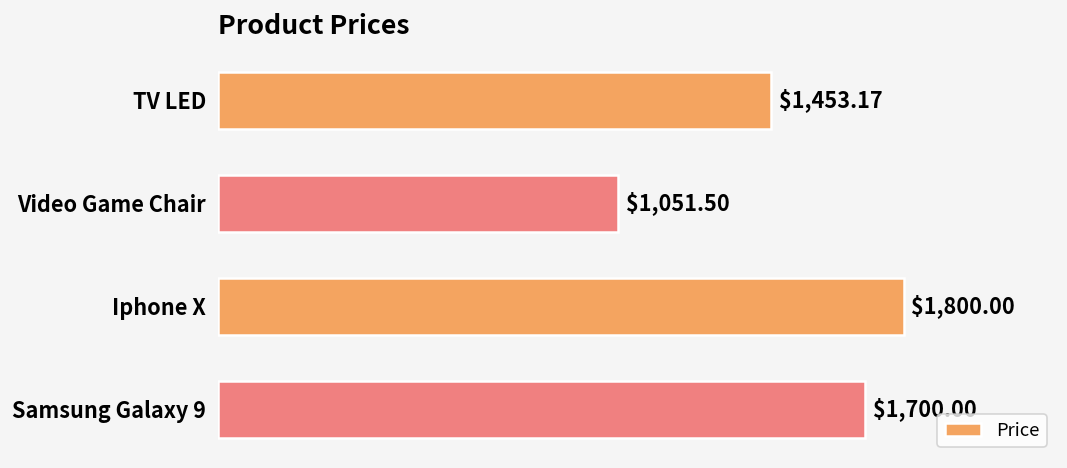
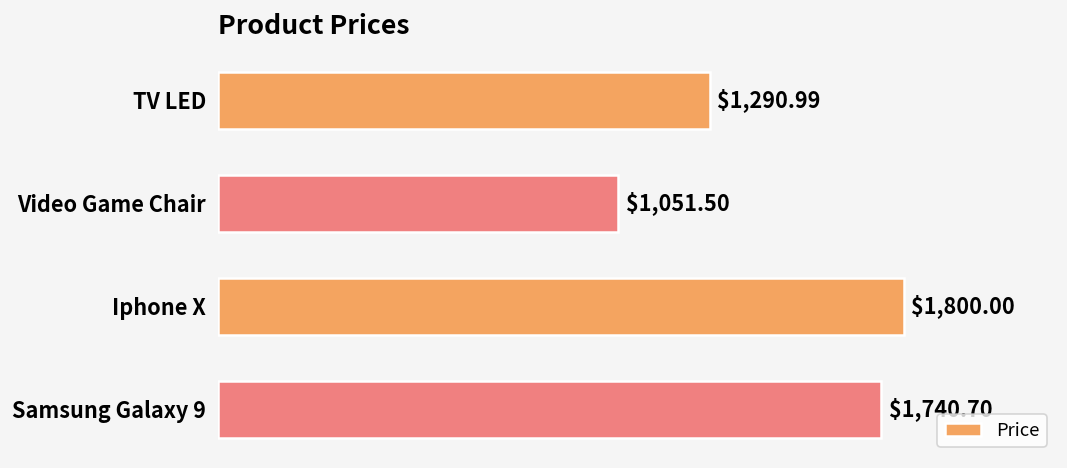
TV LED: $1,453.17 -> $1,290.99
Samsung Galaxy 9: $1,700.00 -> $1,740.70
